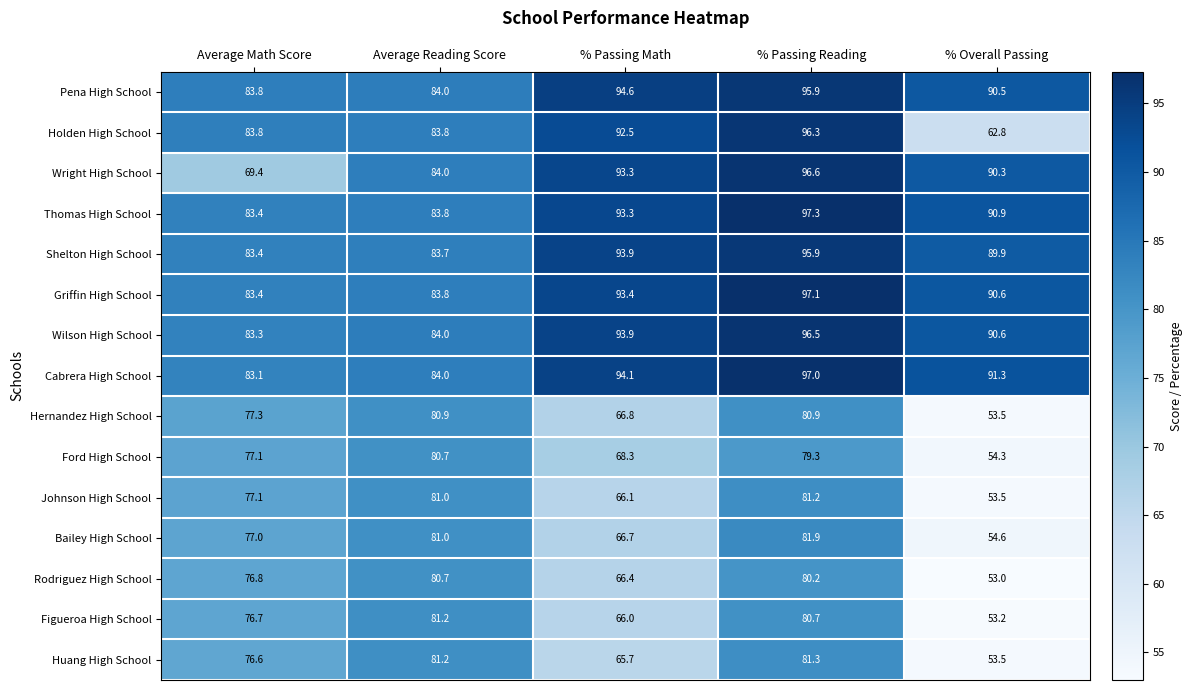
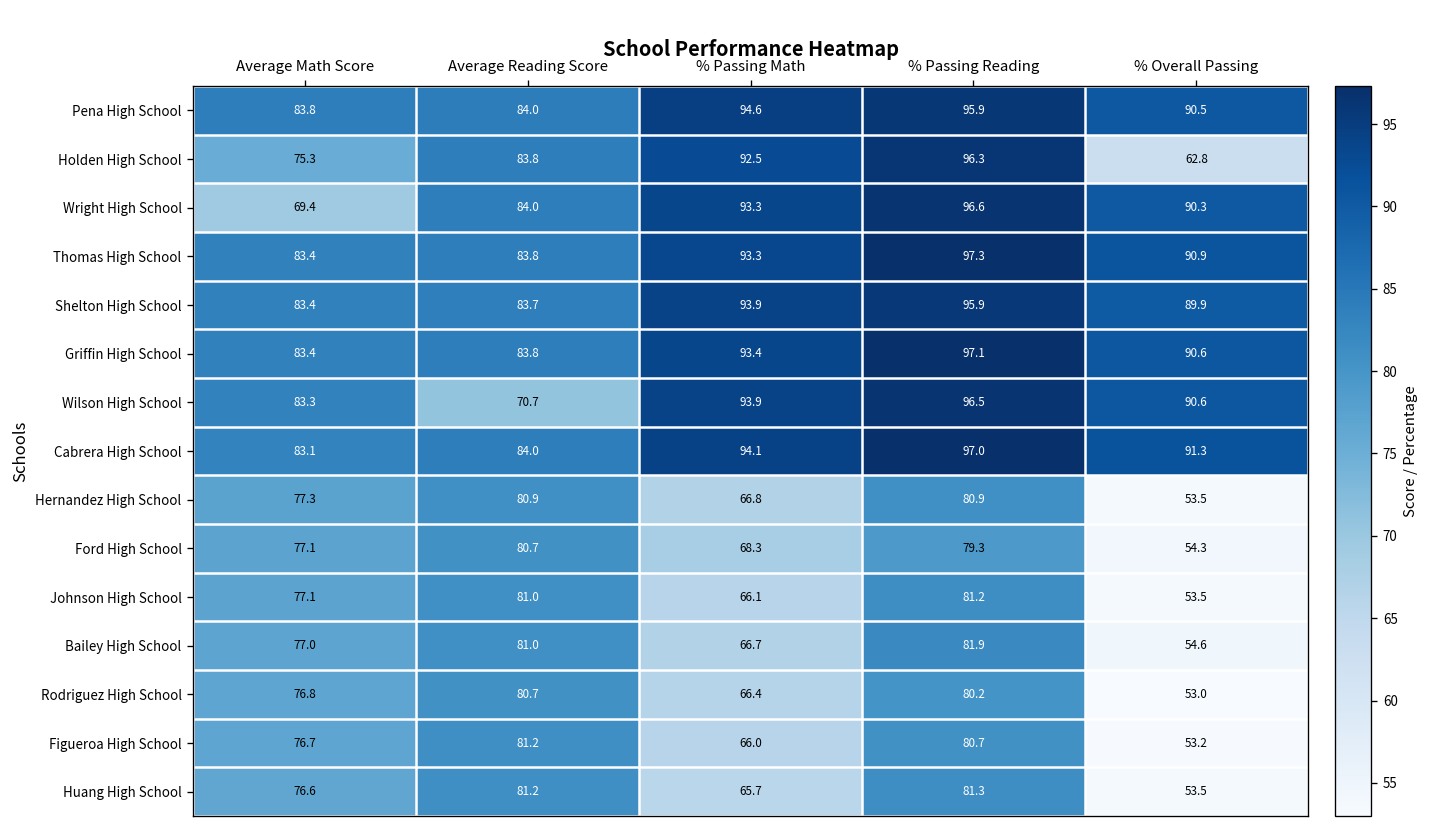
Holden High School, Average Math Score: 83.8 -> 75.3
Wilson High School, Average Reading Score: 84.0 -> 70.7
